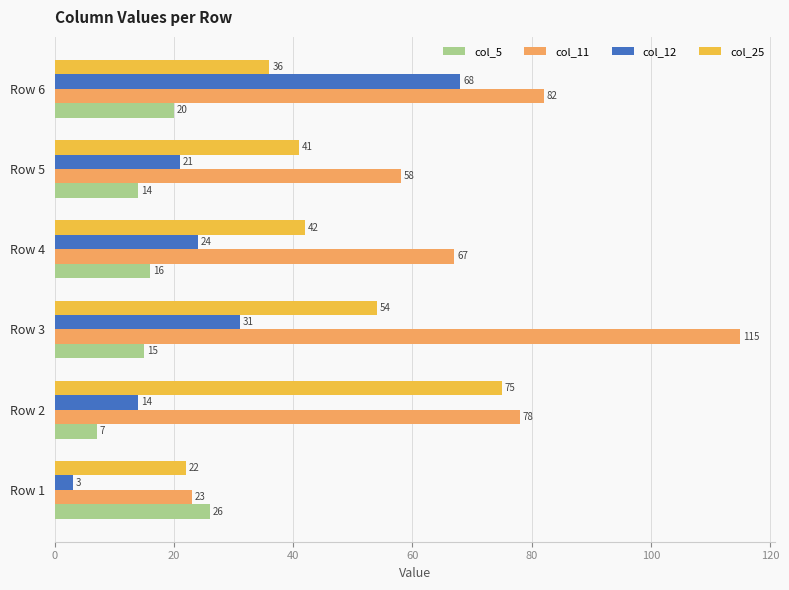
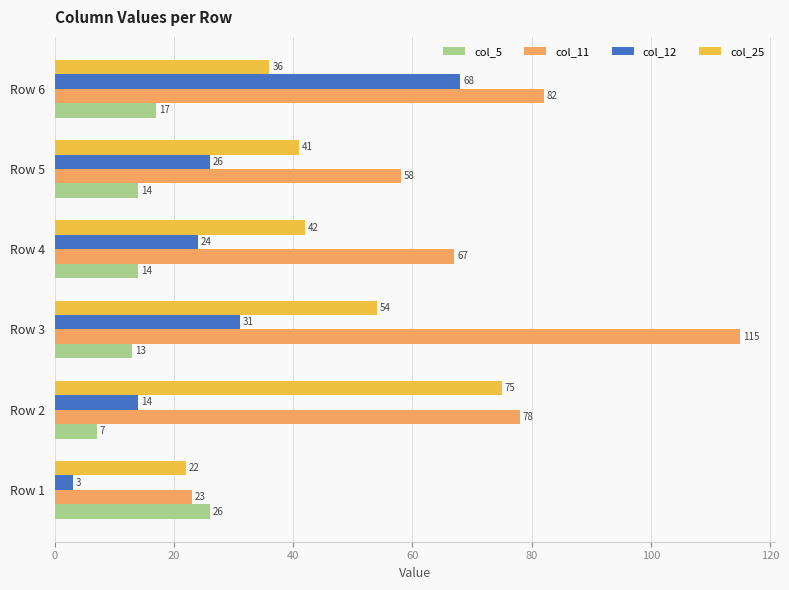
col_5, Row 6: 20 -> 17
col_12, Row 5: 21 -> 26
col_5, Row 4: 16 -> 14
col_5, Row 3: 15 -> 13
